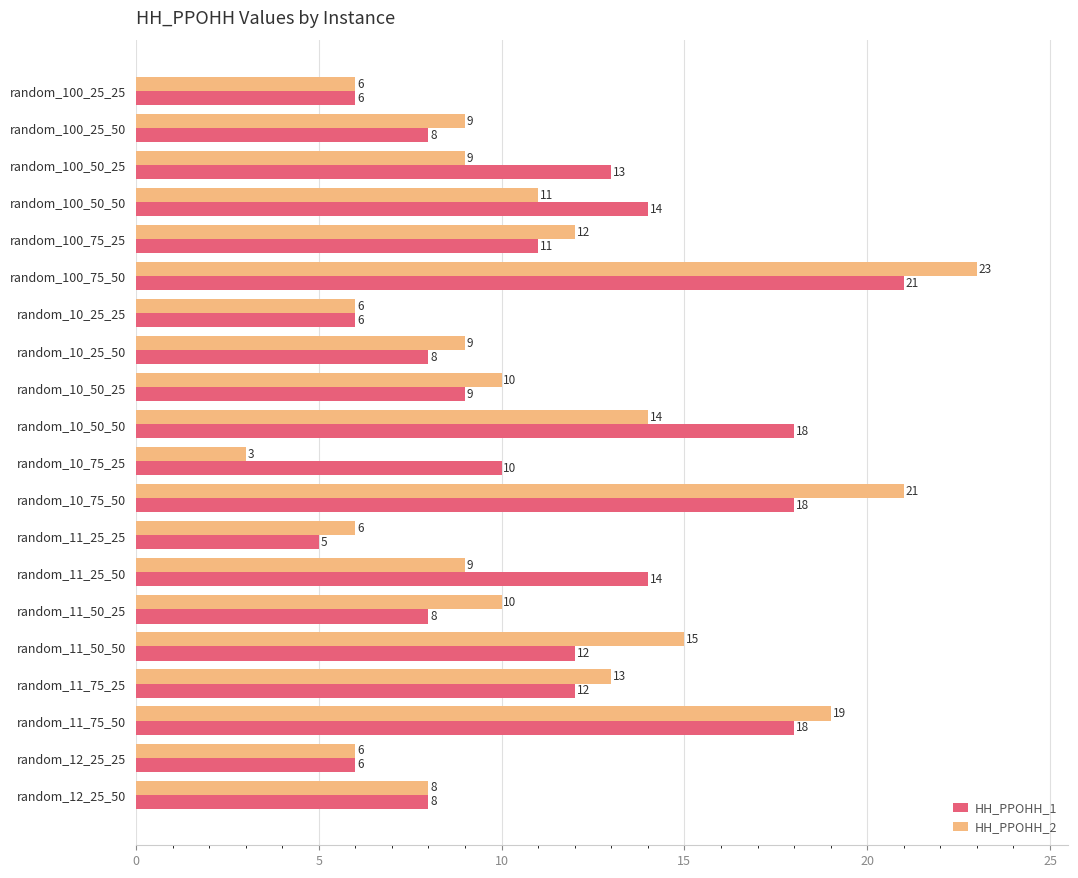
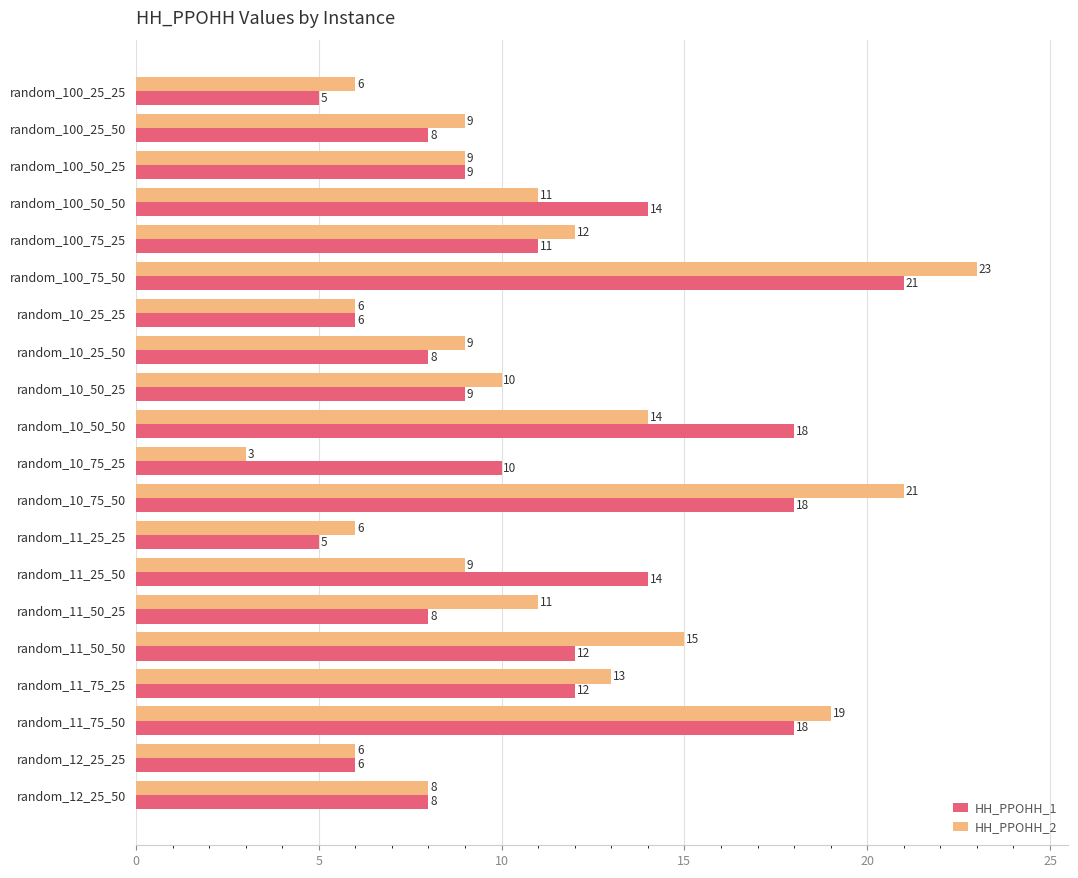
HH_PPOHH_1, random_100_25_25: 6 -> 5
HH_PPOHH_1, random_100_50_25: 13 -> 9
HH_PPOHH_2, random_11_50_25: 10 -> 11
